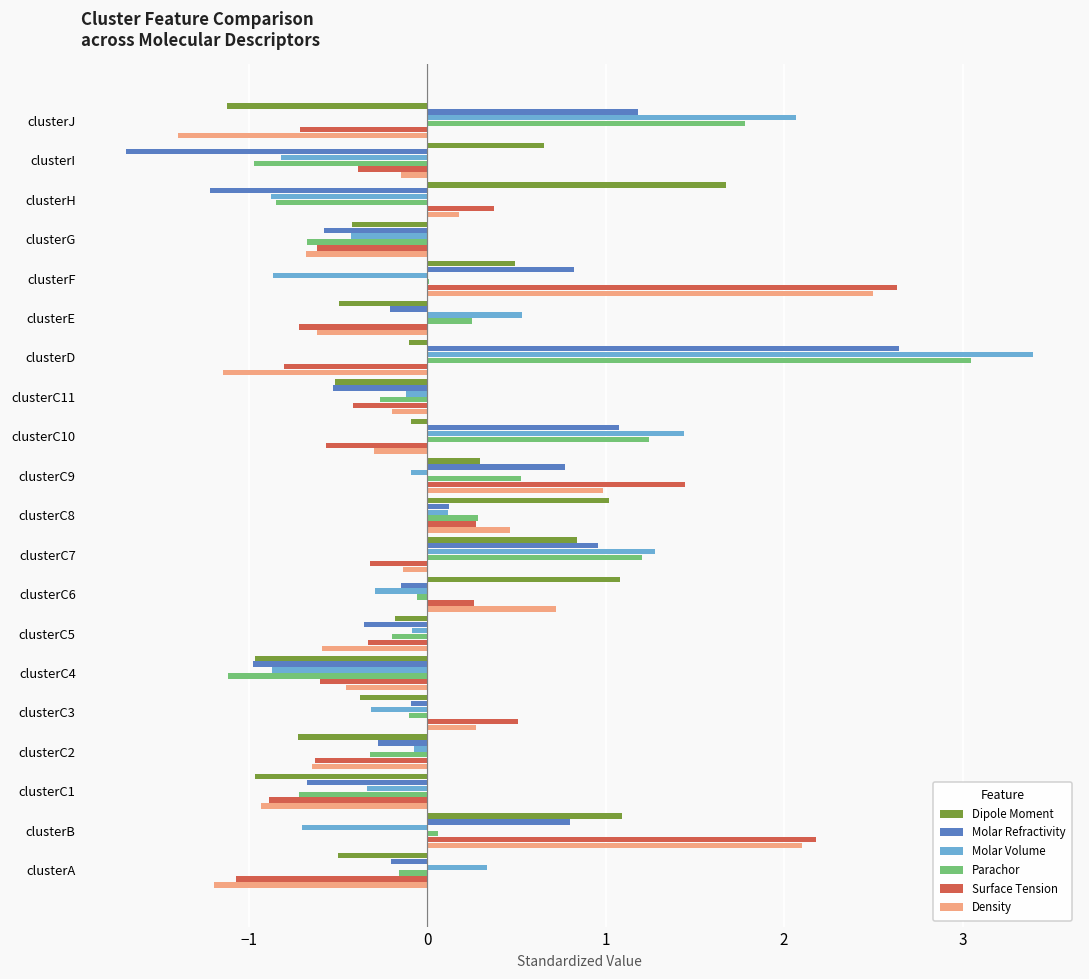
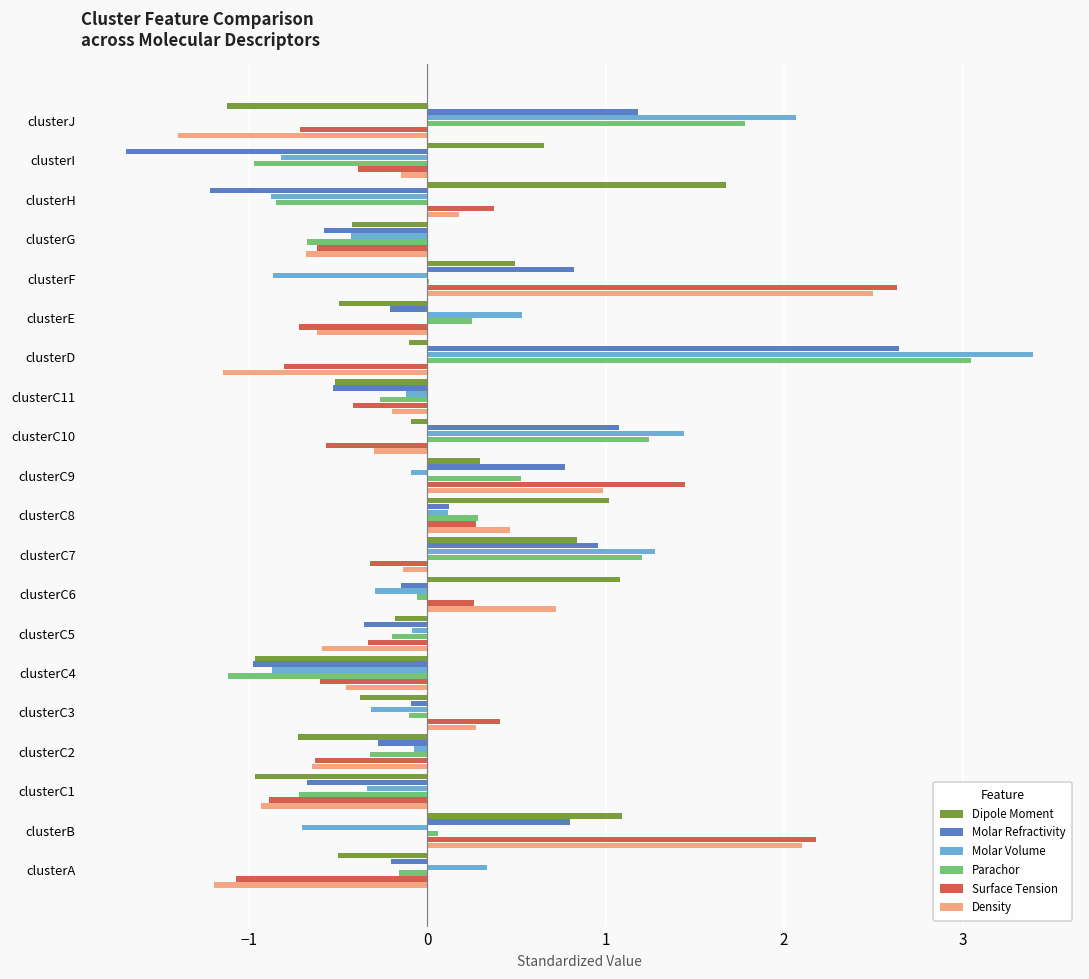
Surface Tension, clusterC3: 0.51 -> 0.41
